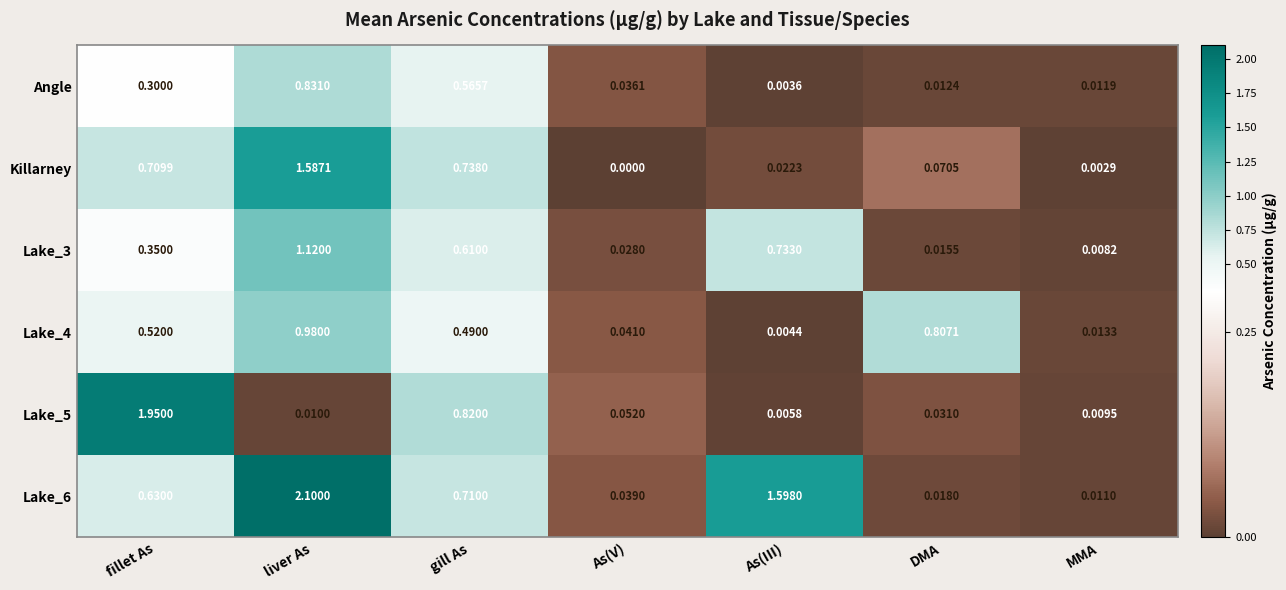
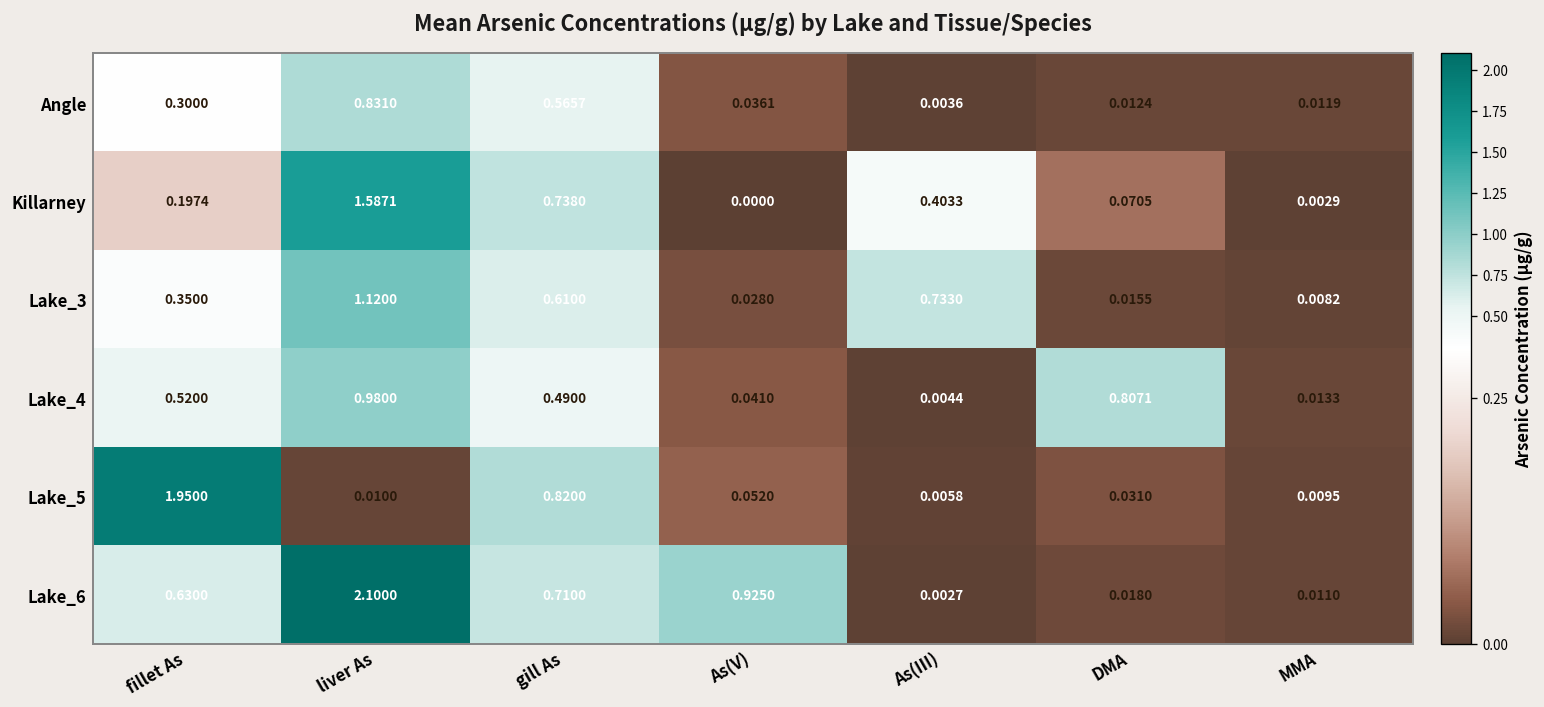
Killarney, fillet As: 0.7099 -> 0.1974
Killarney, As(III): 0.0223 -> 0.4033
Lake_6, As(V): 0.0390 -> 0.9250
Lake_6, As(III): 1.5980 -> 0.0027
